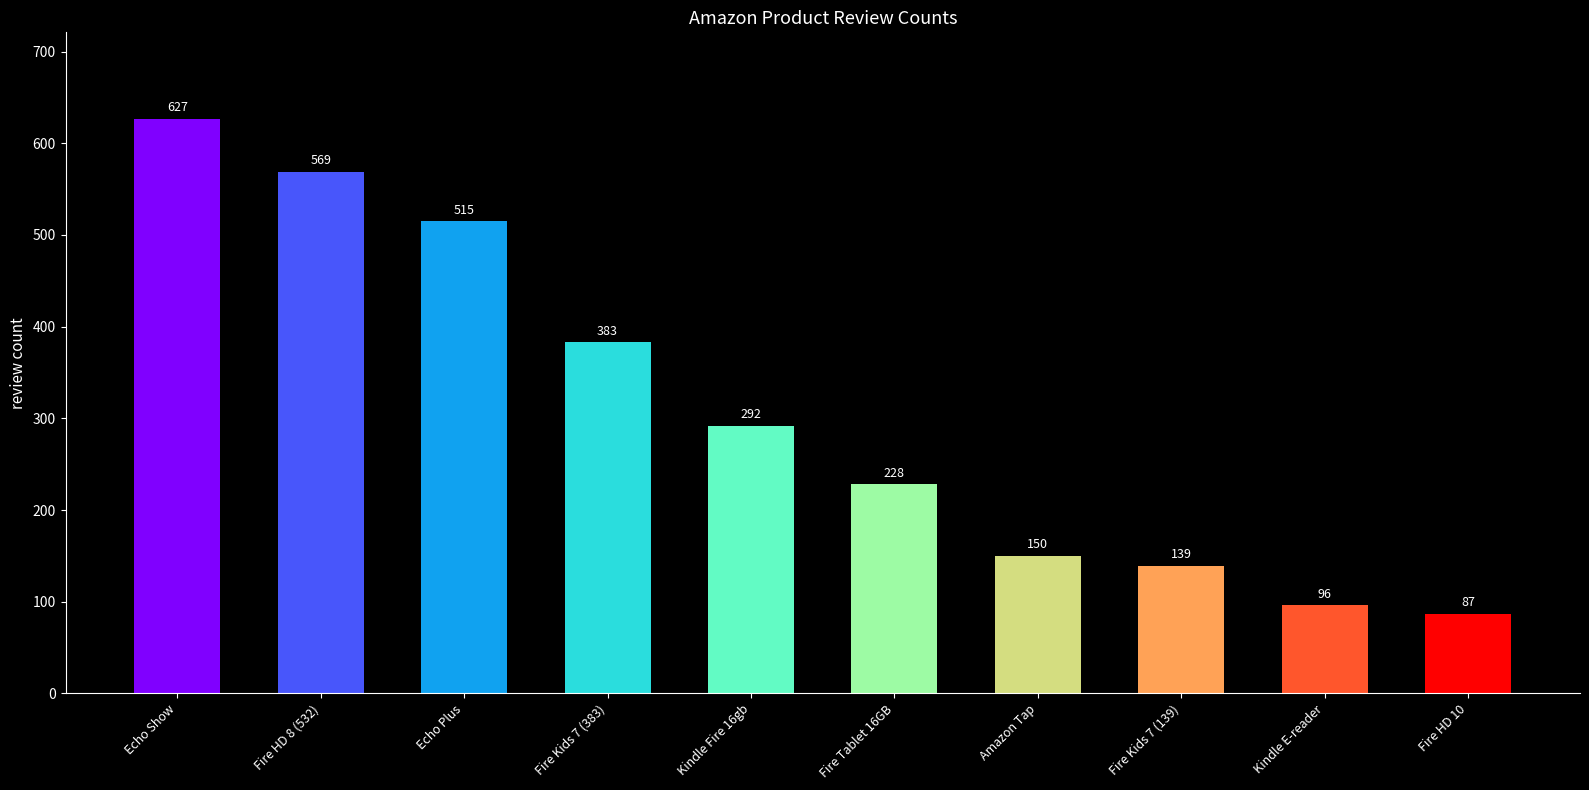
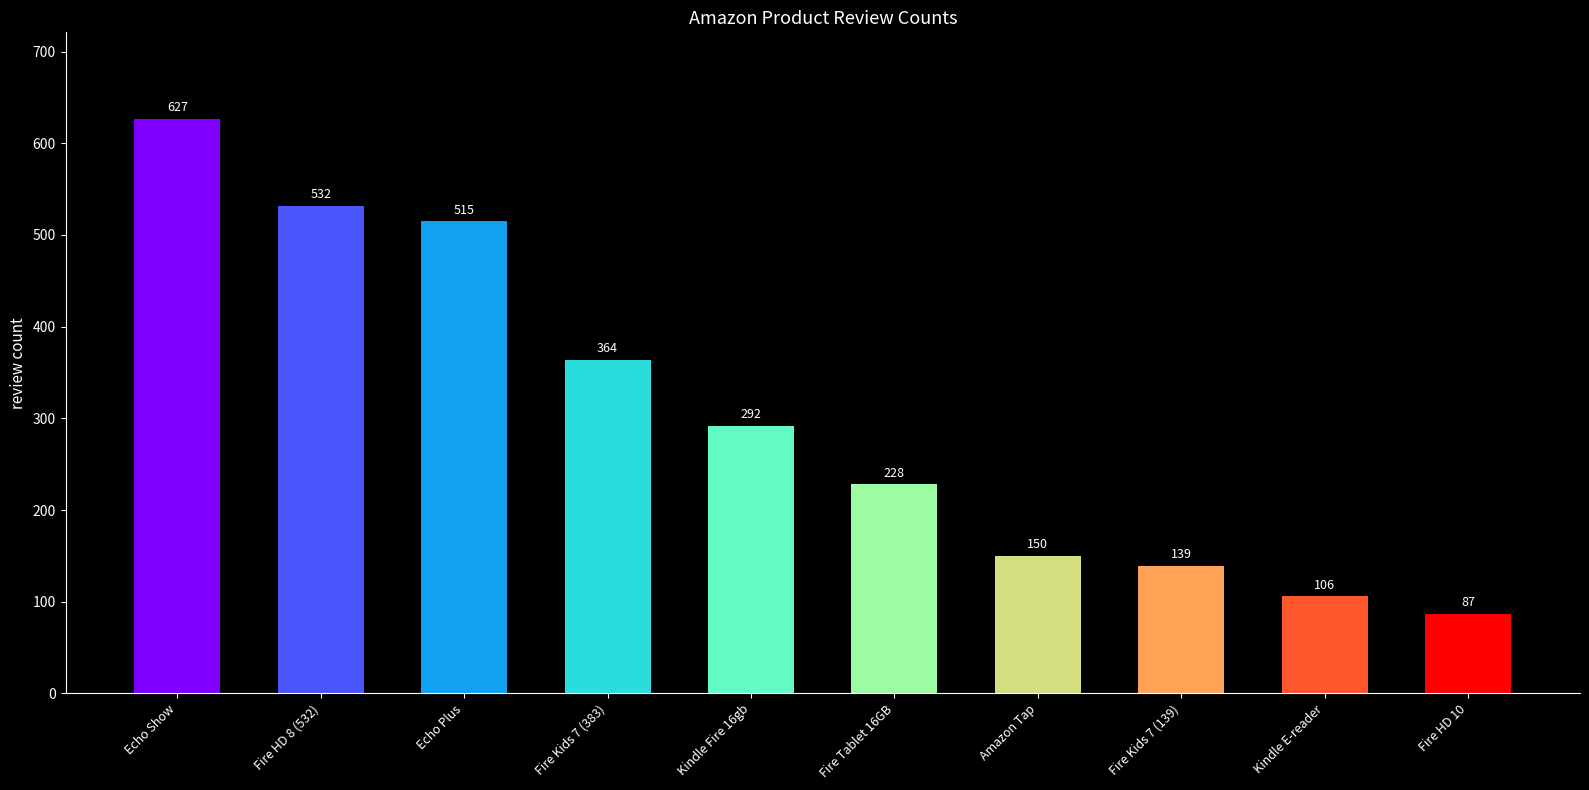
Fire HD 8 (532): 569 -> 532
Fire Kids 7 (383): 383 -> 364
Kindle E-reader: 96 -> 106
